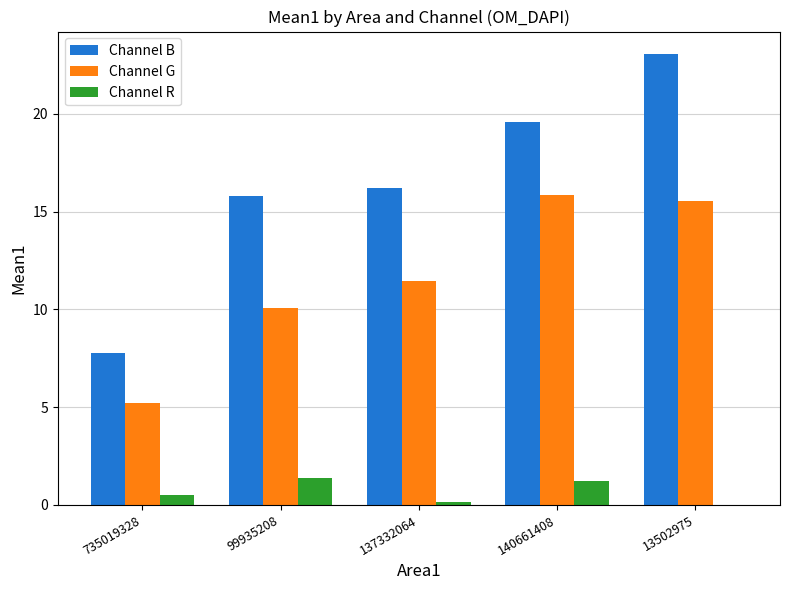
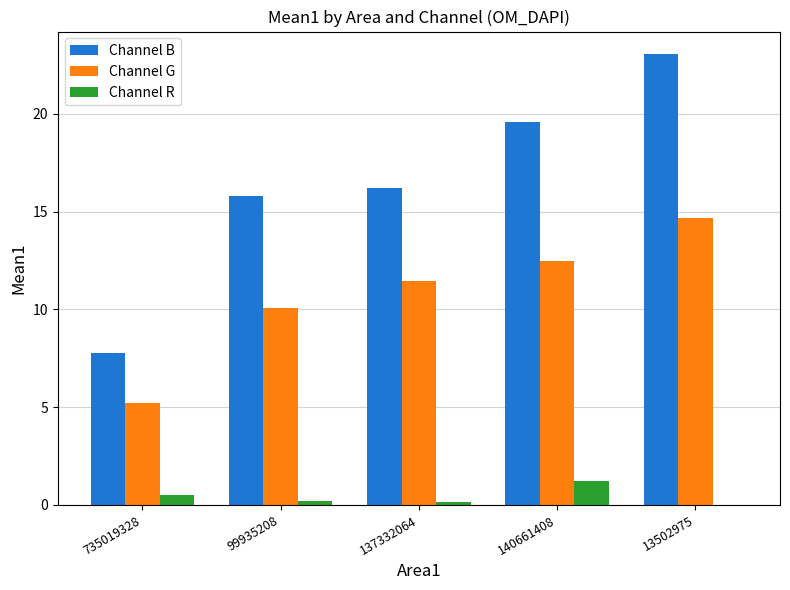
Channel R, 99935208: 1.4 -> 0.2
Channel G, 140661408: 15.8 -> 12.5
Channel G, 13502975: 15.6 -> 14.6
